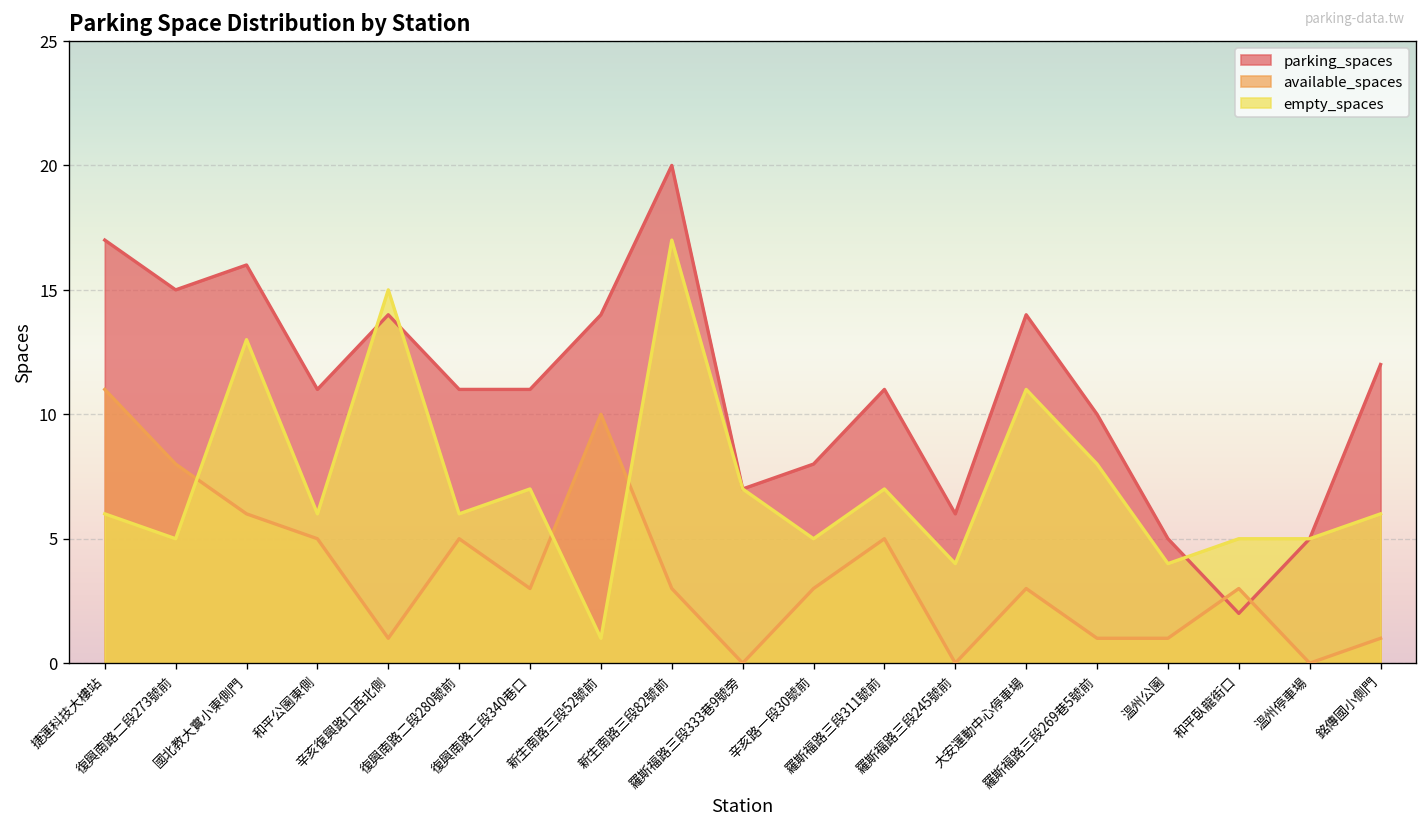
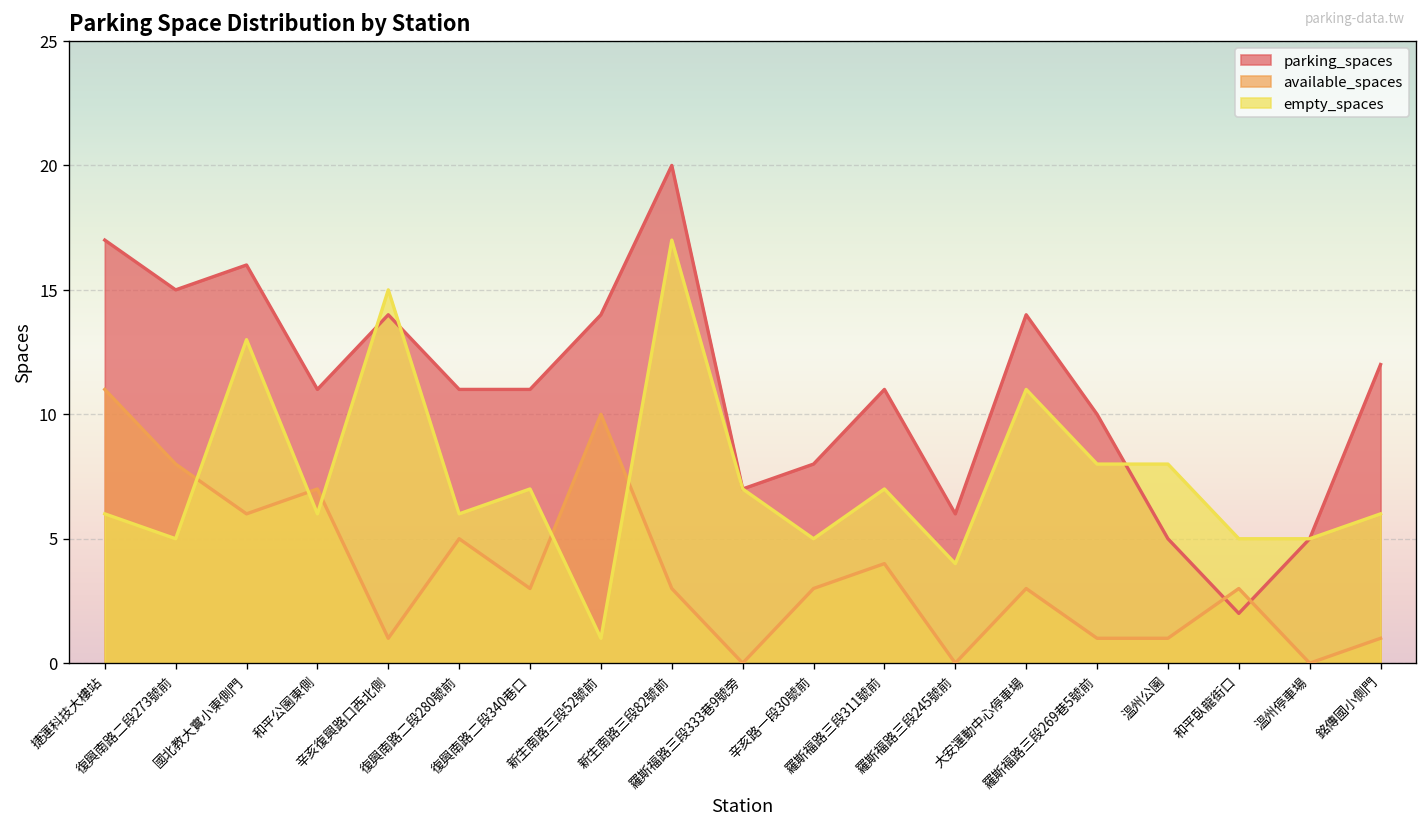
available_spaces, 和平公園東側: 5 -> 7
available_spaces, 羅斯福路三段311號前: 5 -> 4
empty_spaces, 溫州公園: 4 -> 8
